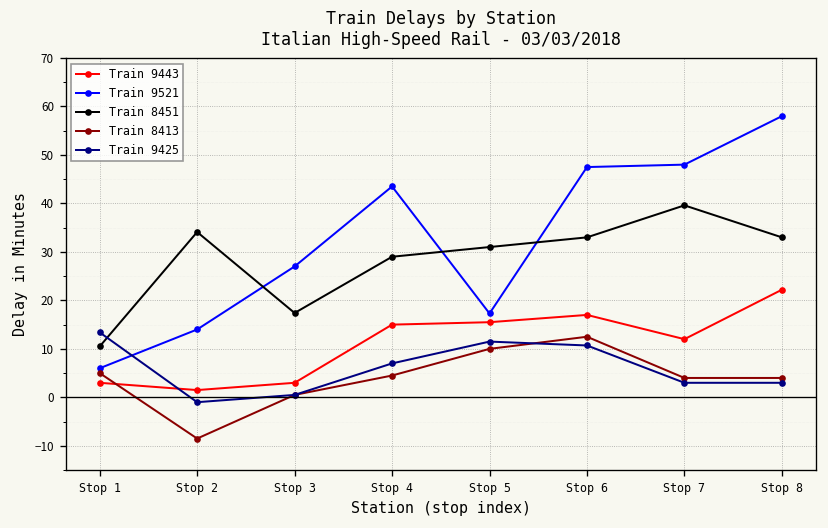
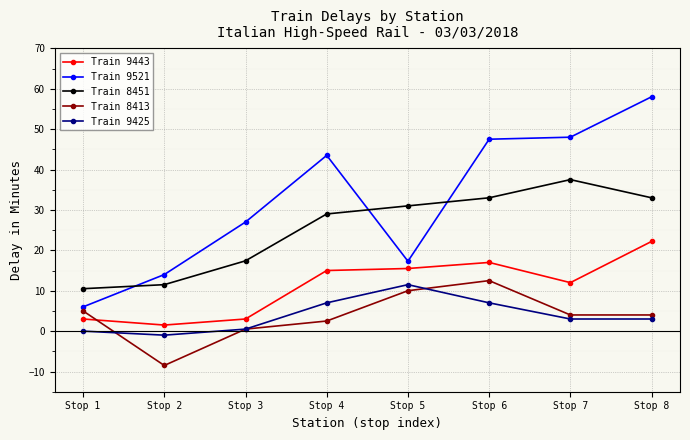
Train 9425, Stop 1: 13 -> 0
Train 8451, Stop 2: 34 -> 12
Train 8413, Stop 4: 5 -> 3
Train 9425, Stop 6: 11 -> 7
Train 8451, Stop 7: 40 -> 38
